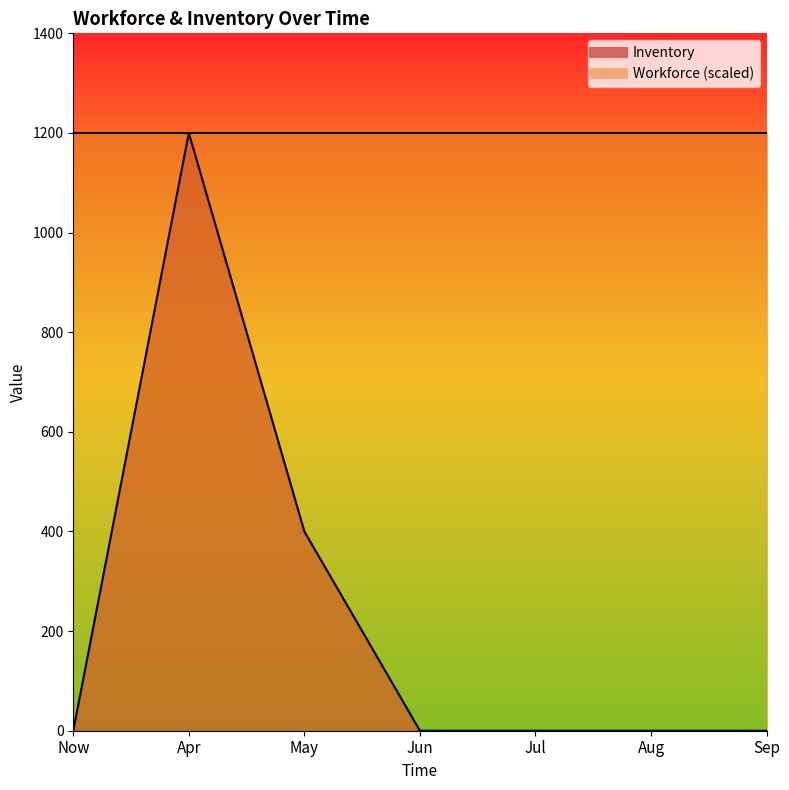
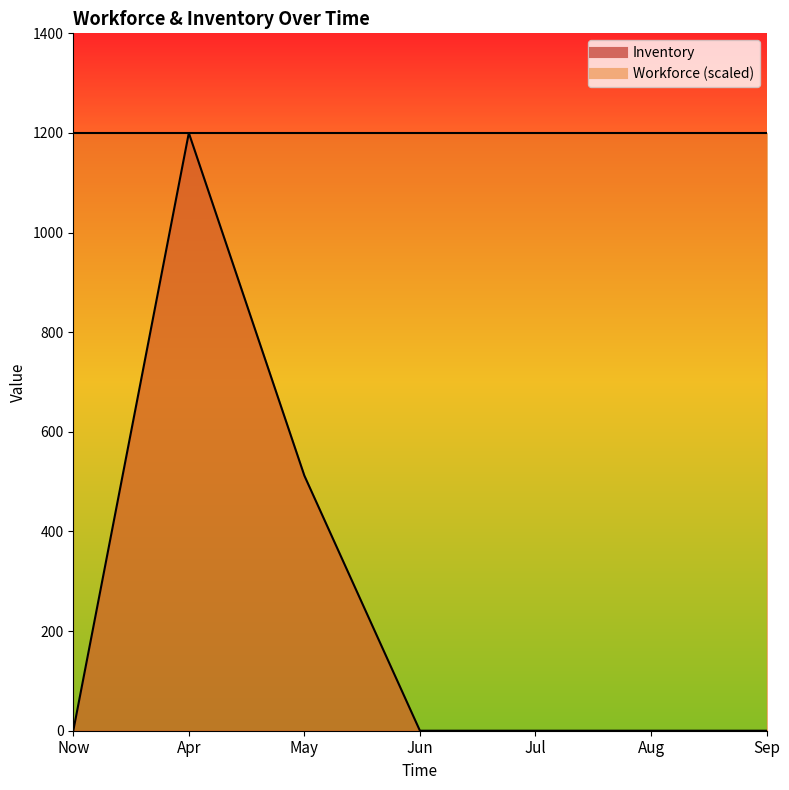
Inventory, May: 400 -> 510
